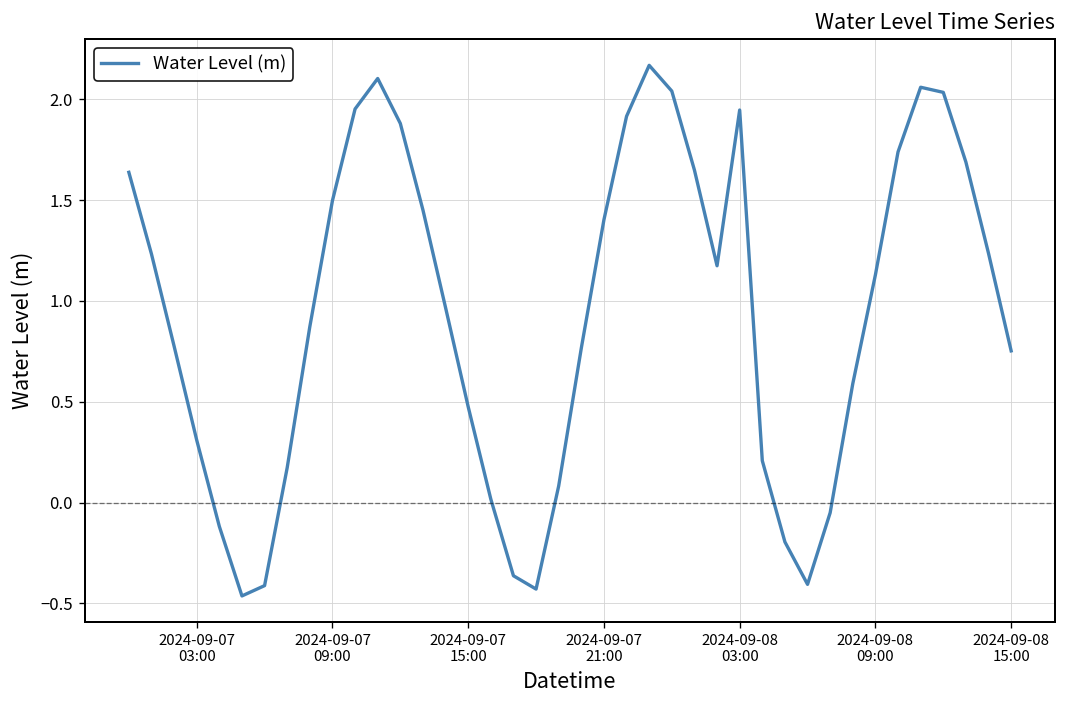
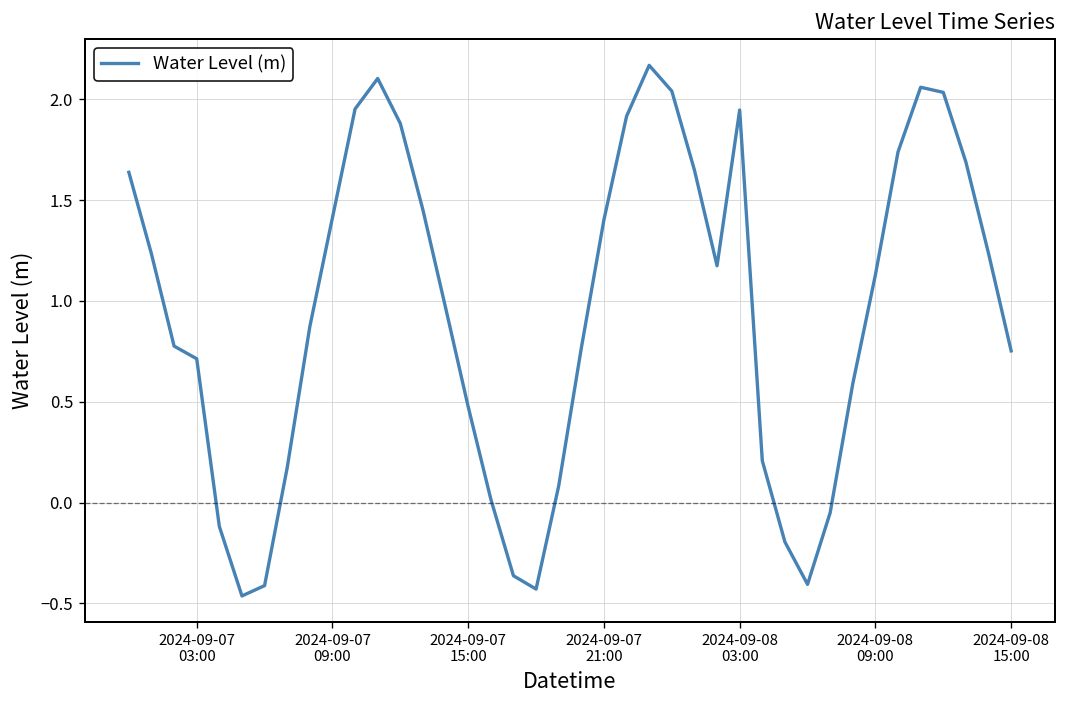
2024-09-07 03:00: 0.31 -> 0.71
2024-09-07 09:00: 1.50 -> 1.41
